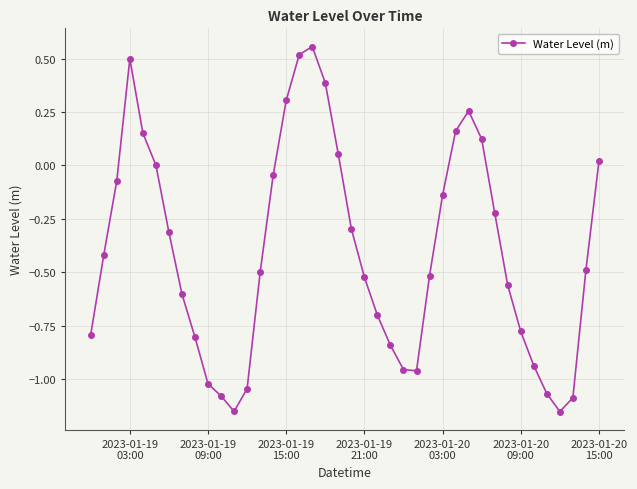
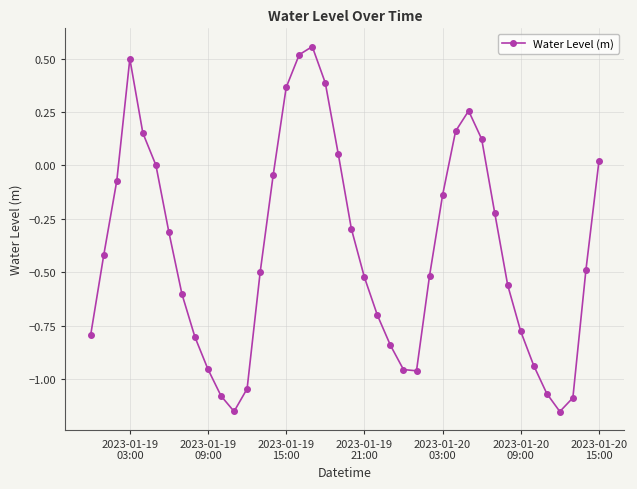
2023-01-19 09:00: -1.02 -> -0.95
2023-01-19 15:00: 0.30 -> 0.37
